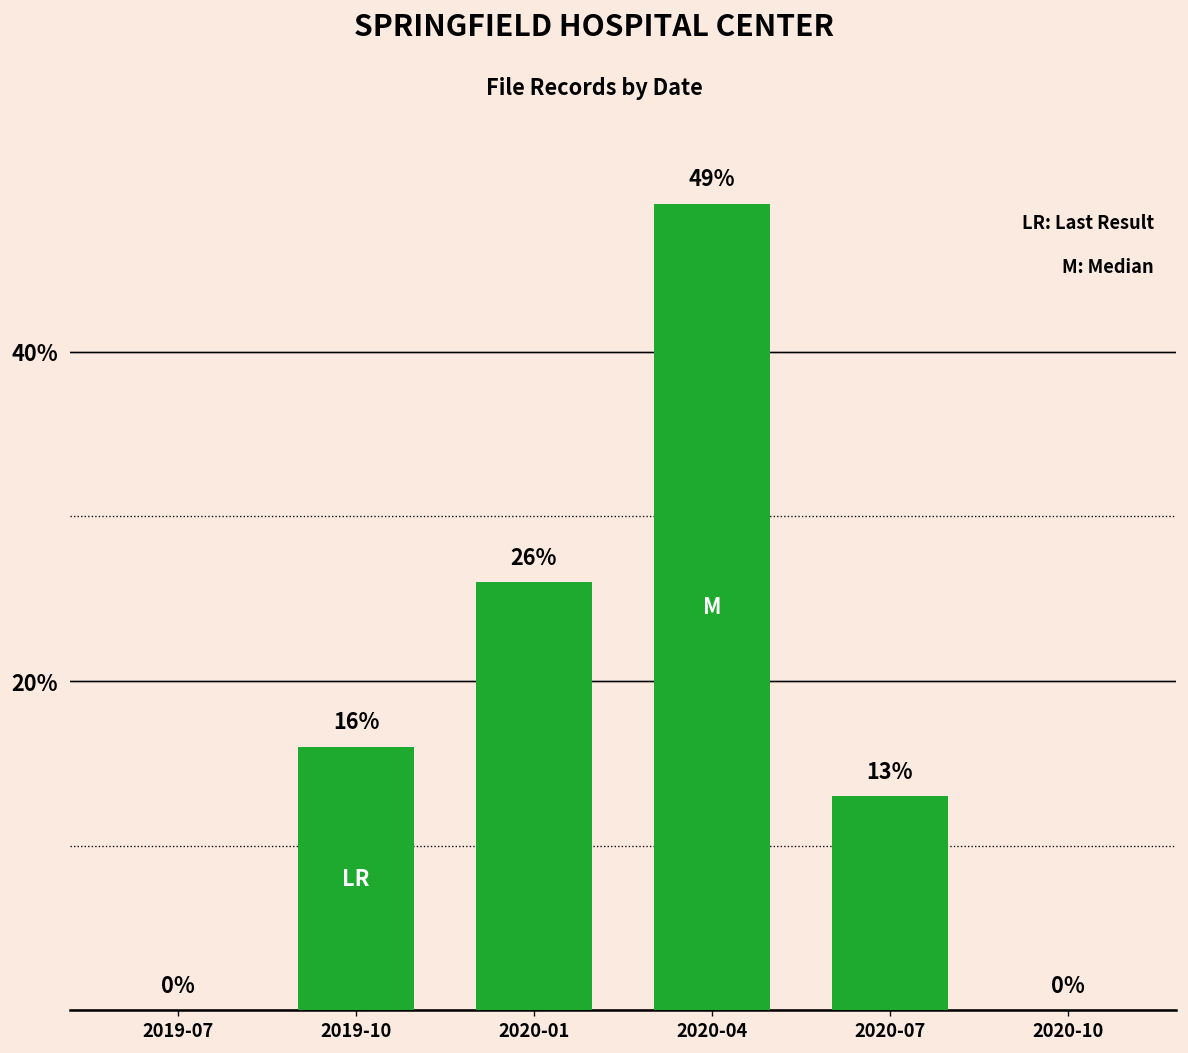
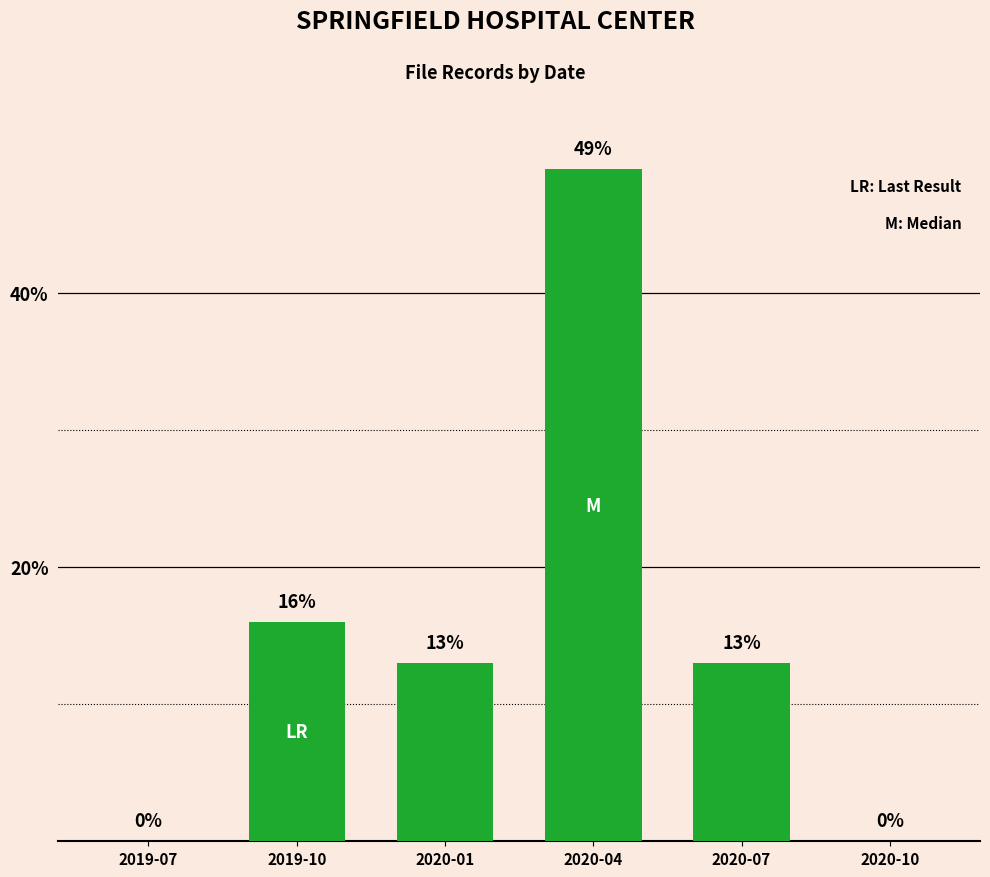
2020-01: 26% -> 13%
